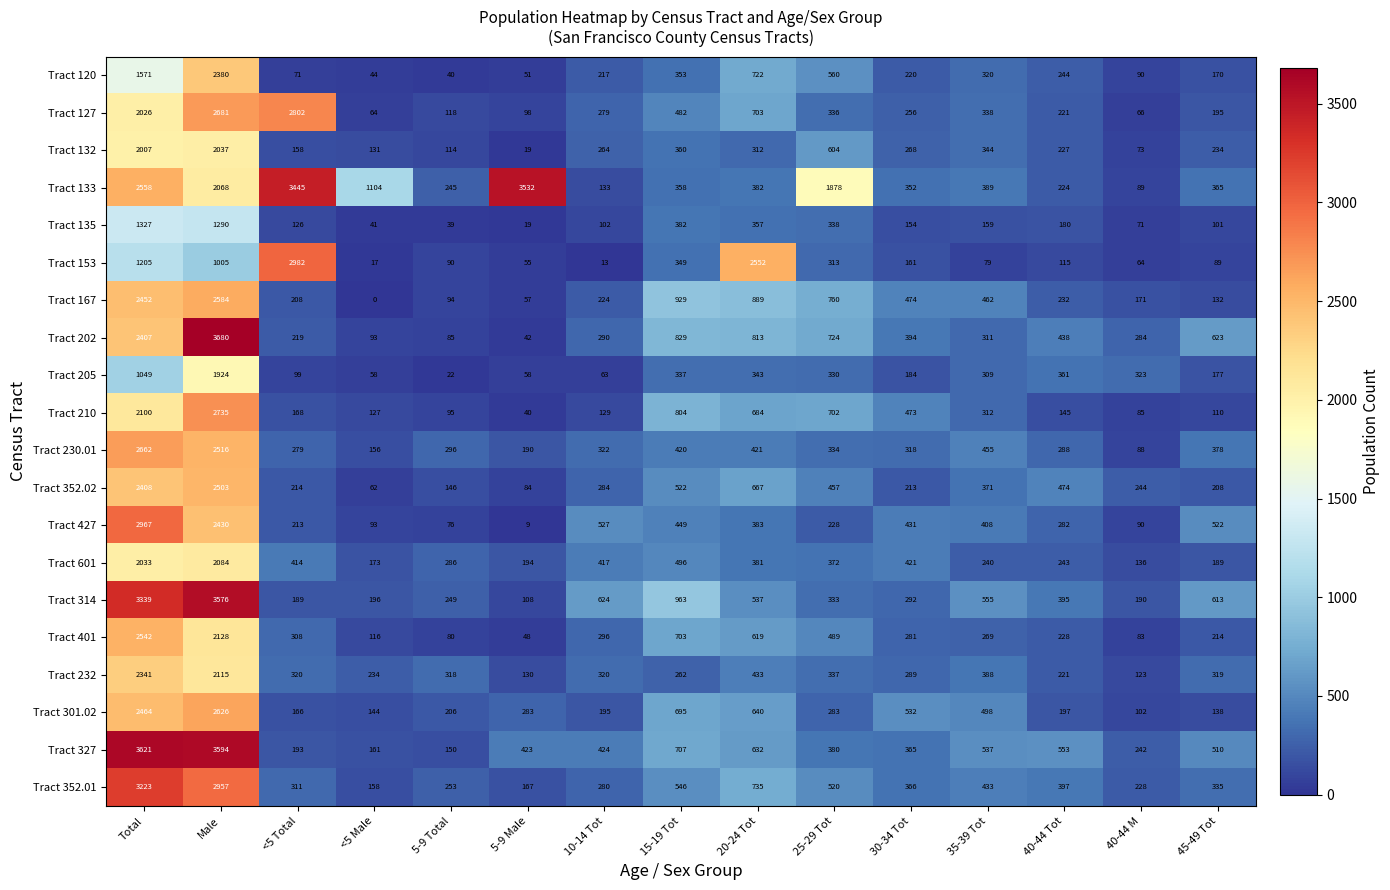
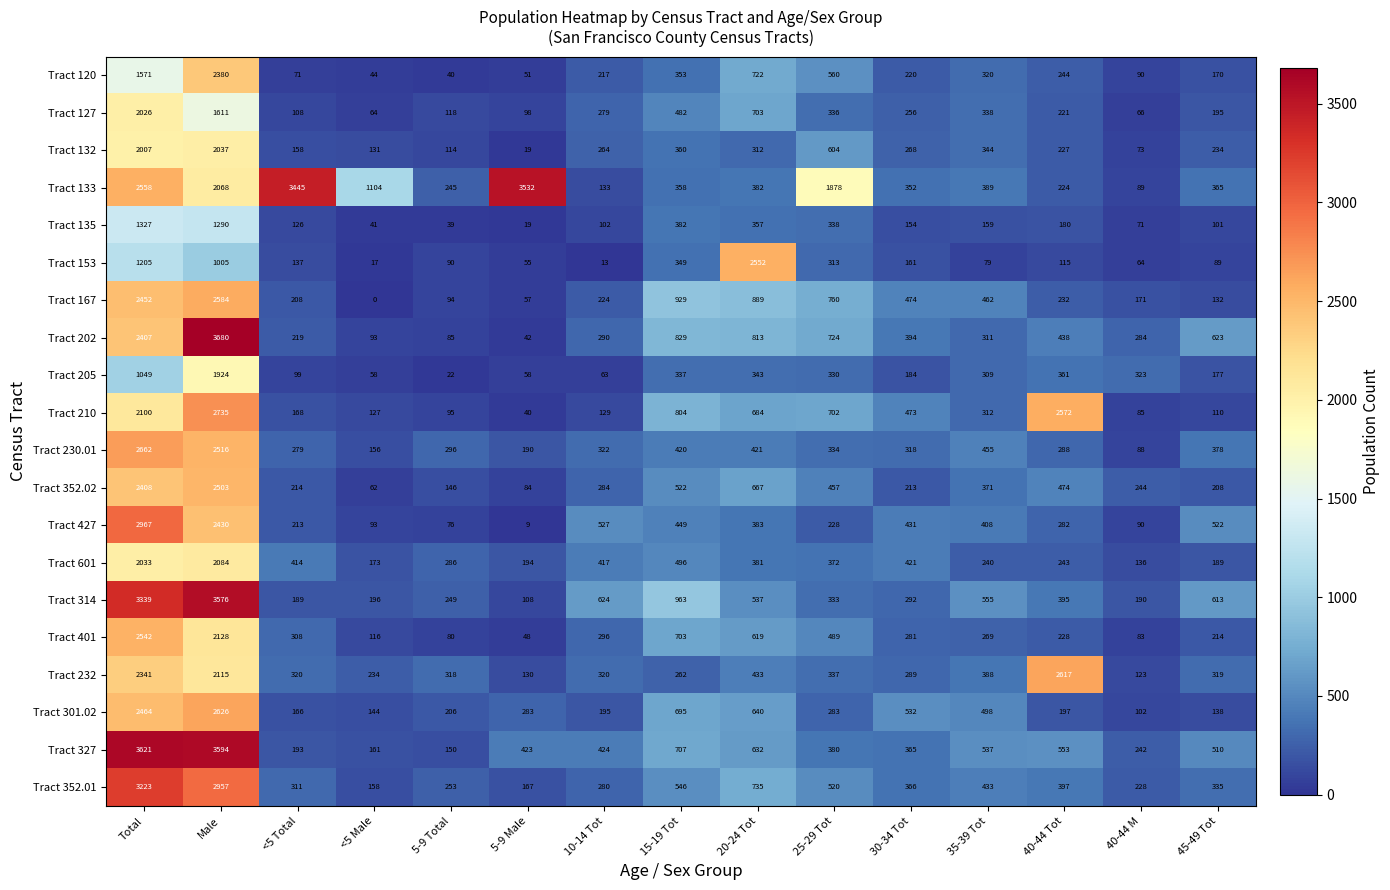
Tract 127, Male: 2681 -> 1611
Tract 127, <5 Total: 2802 -> 108
Tract 153, <5 Total: 2982 -> 137
Tract 210, 40-44 Tot: 145 -> 2572
Tract 232, 40-44 Tot: 221 -> 2617
